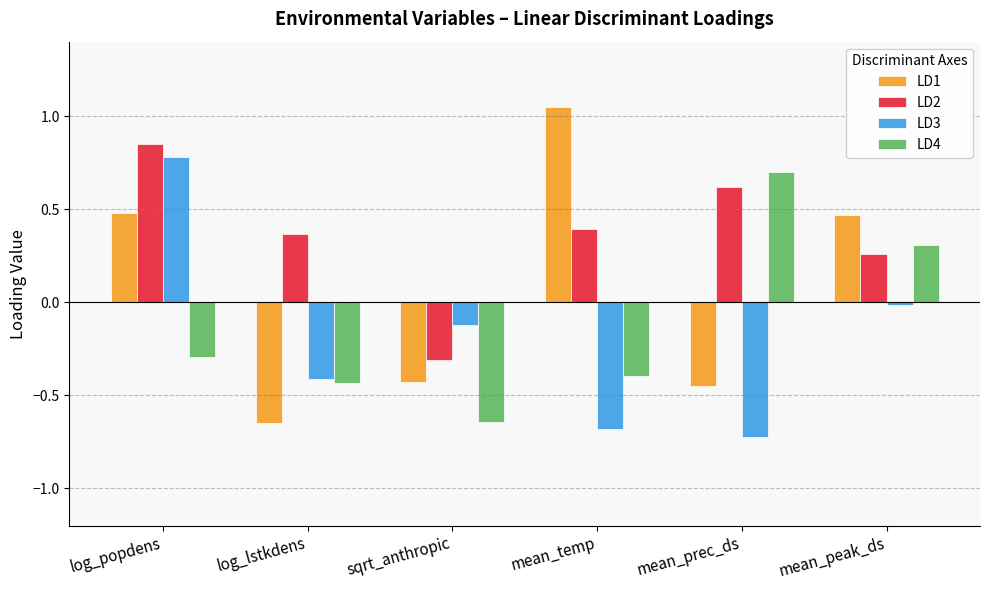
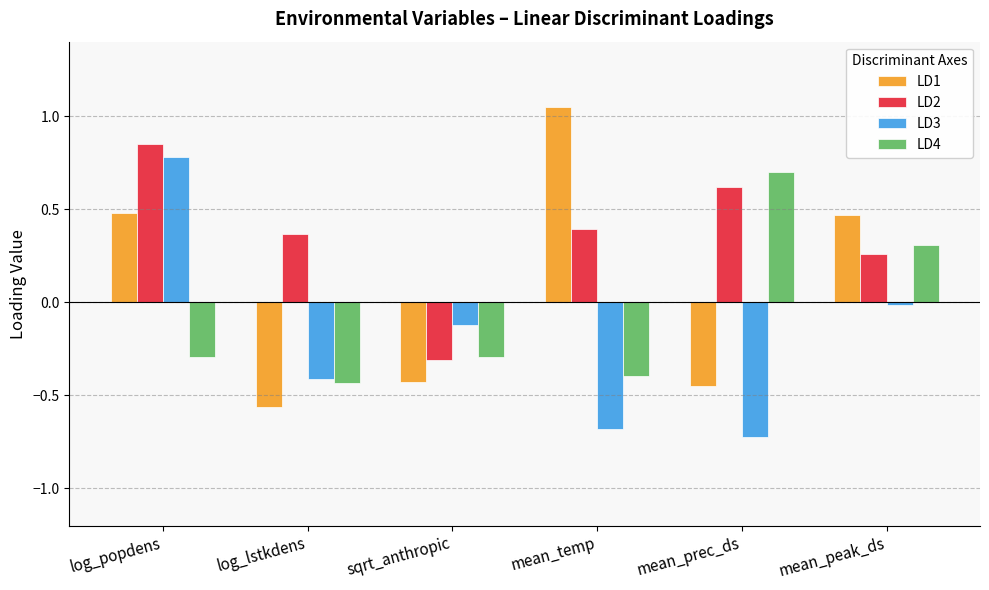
LD1, log_lstkdens: -0.65 -> -0.56
LD4, sqrt_anthropic: -0.64 -> -0.29
